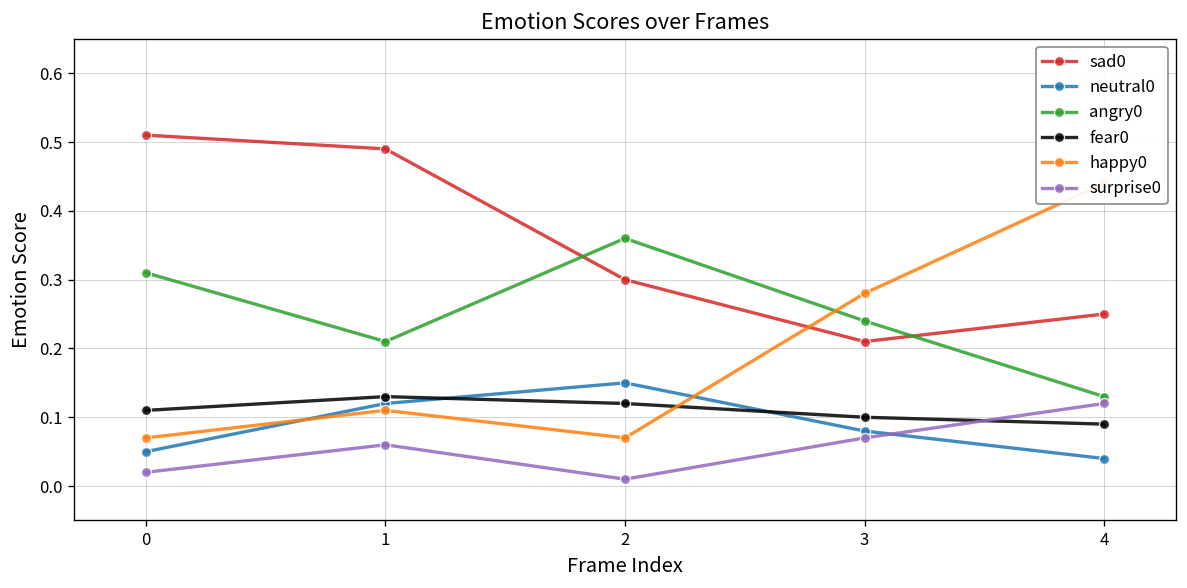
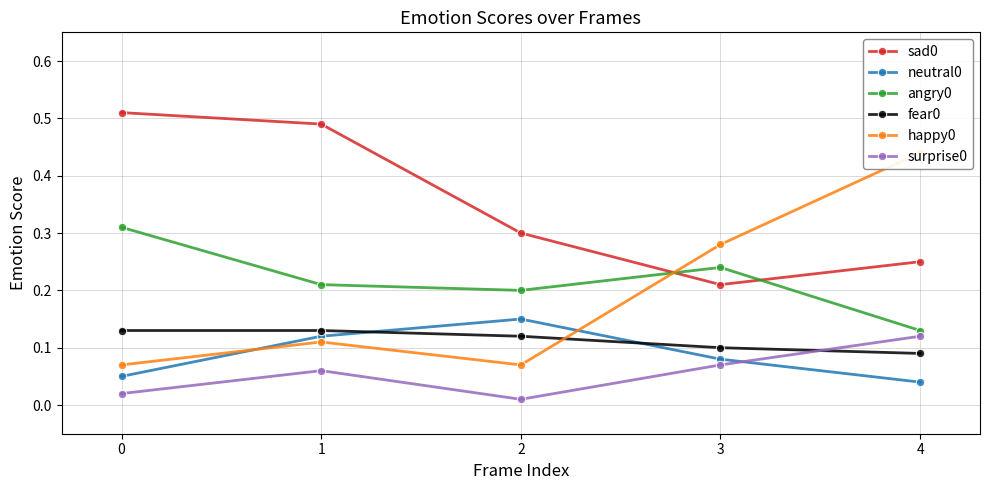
fear0, 0: 0.11 -> 0.13
angry0, 2: 0.36 -> 0.20
